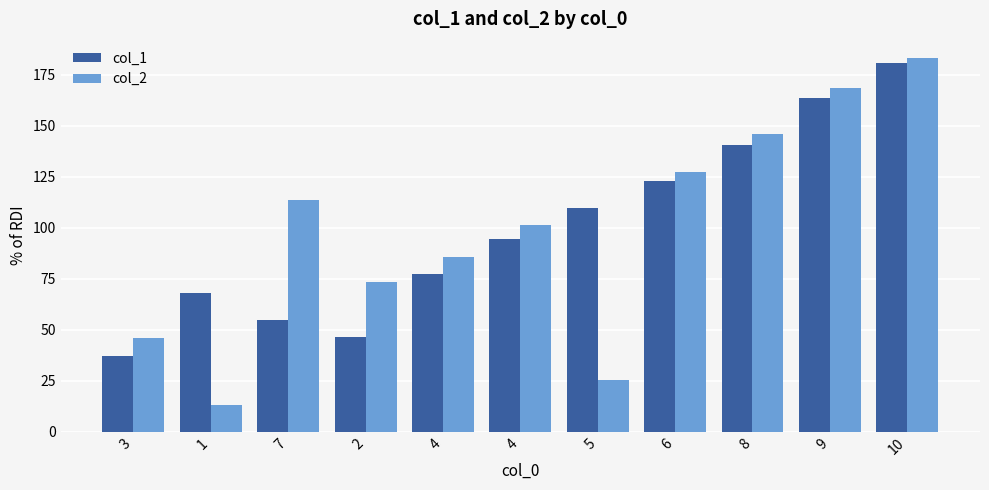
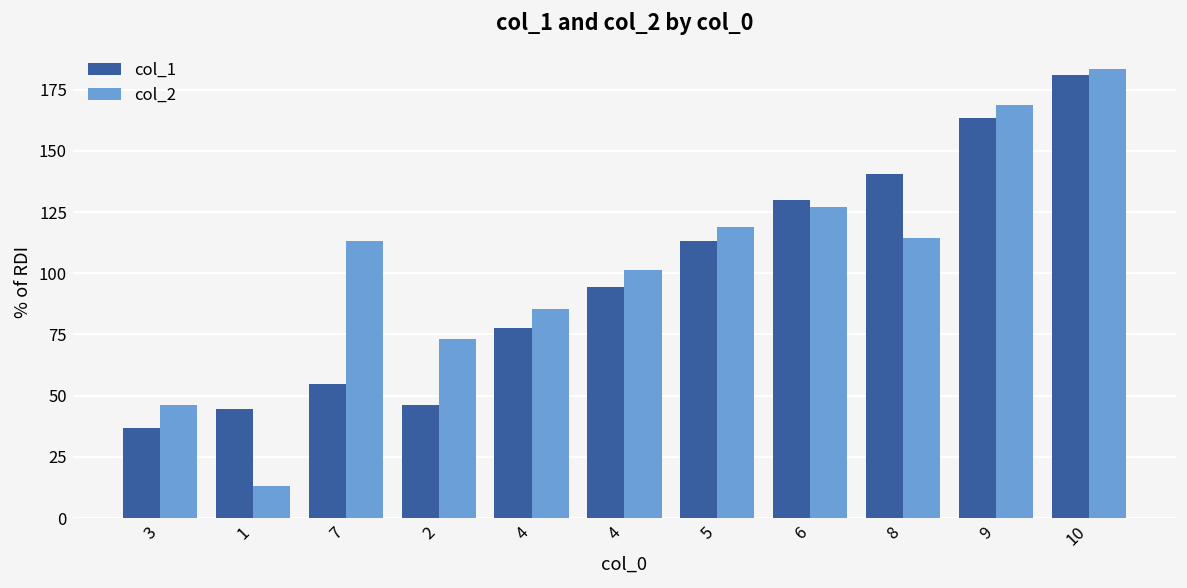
col_1, 1: 68 -> 44
col_1, 5: 109 -> 113
col_2, 5: 26 -> 119
col_1, 6: 123 -> 130
col_2, 8: 146 -> 114
